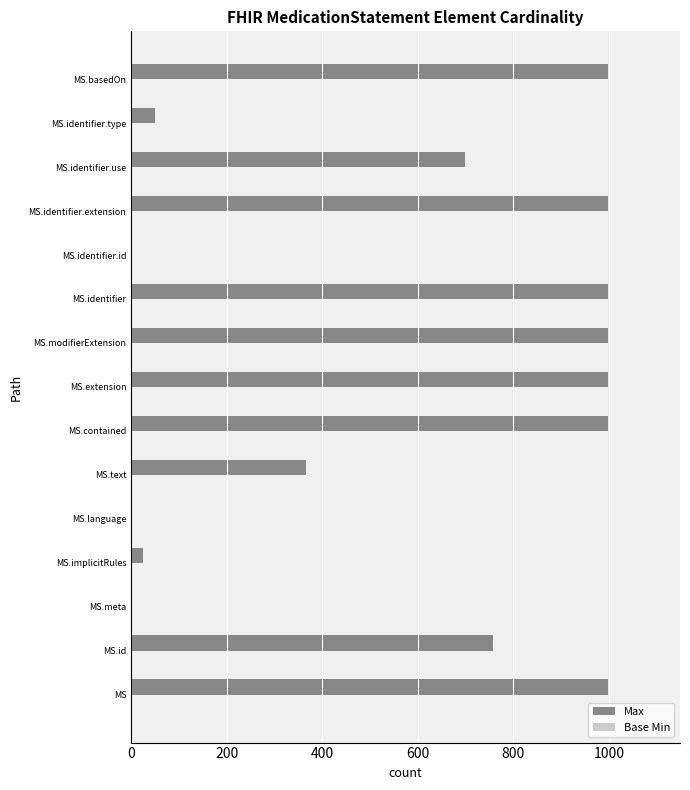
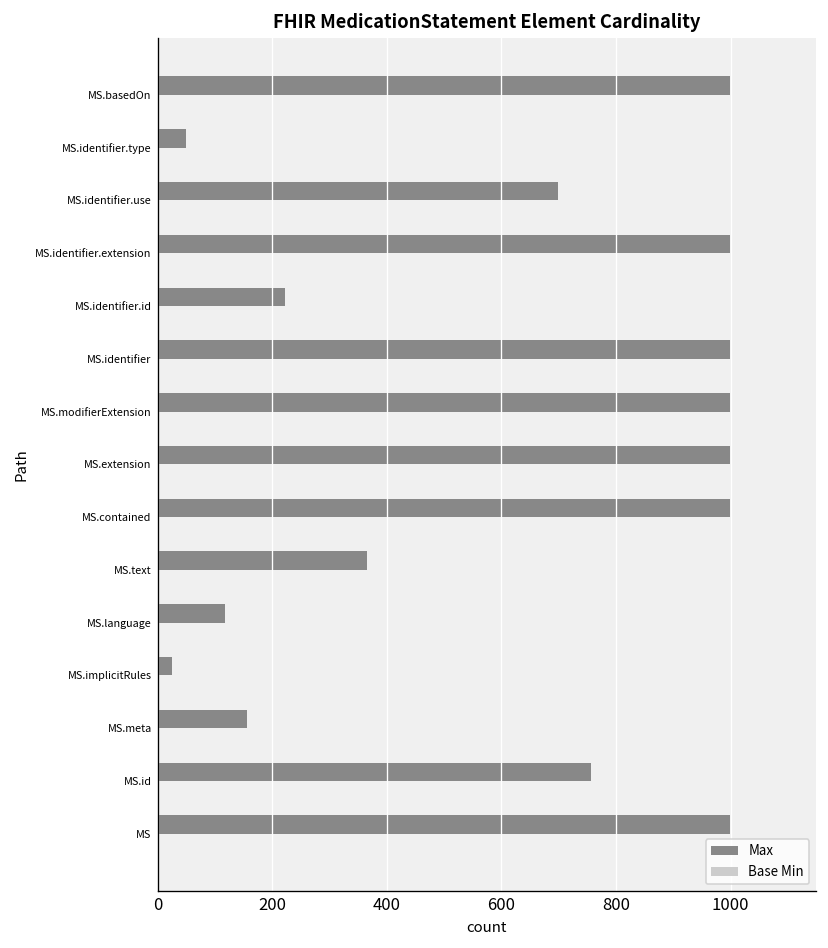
Max, MS.identifier.id: 0 -> 220
Max, MS.language: 0 -> 120
Max, MS.meta: 0 -> 160
